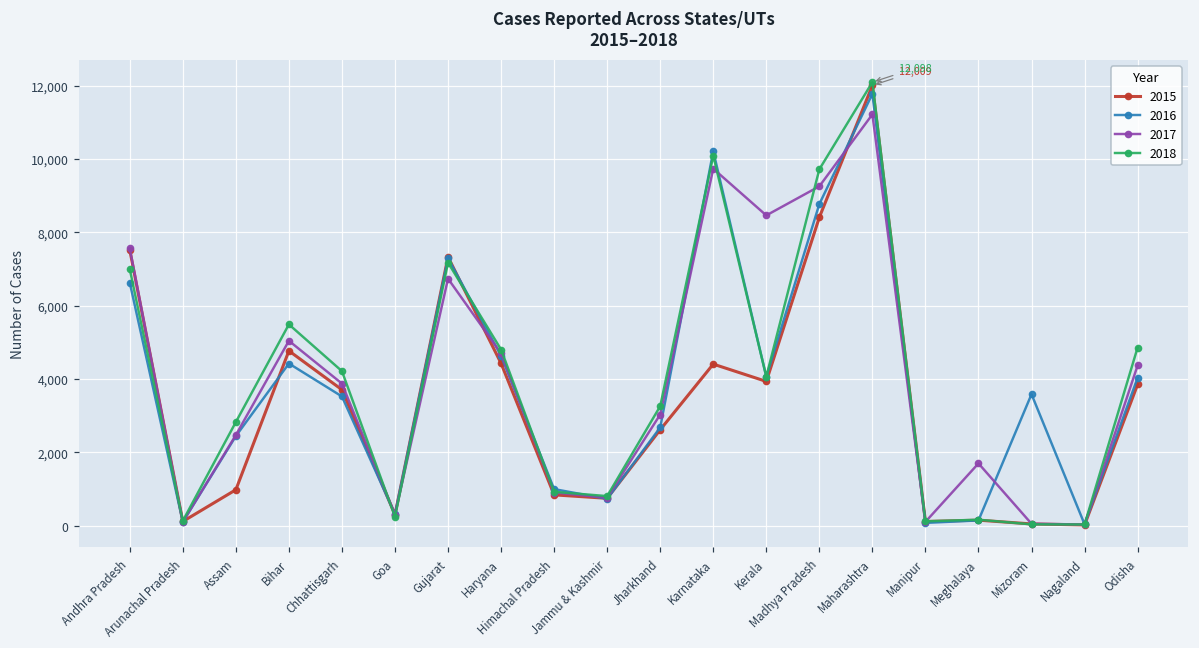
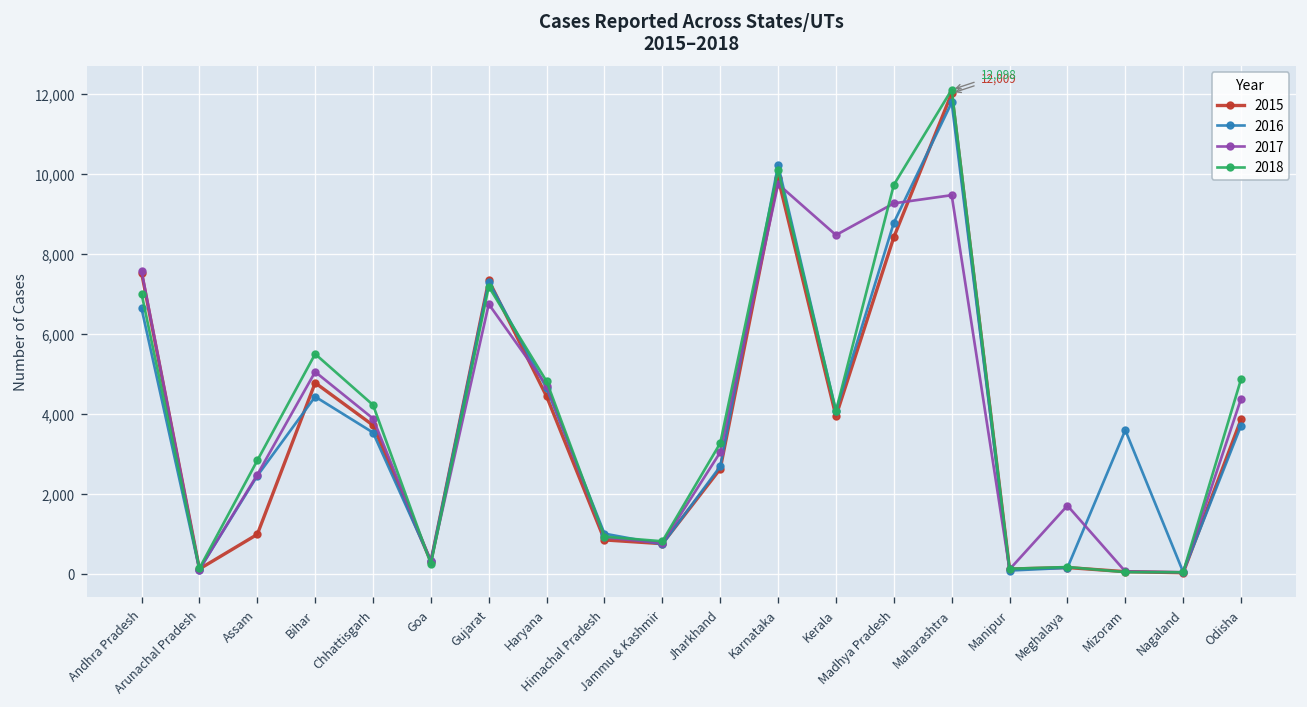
2015, Karnataka: 4,400 -> 9,900
2017, Maharashtra: 11,200 -> 9,500
2016, Odisha: 4,000 -> 3,700
